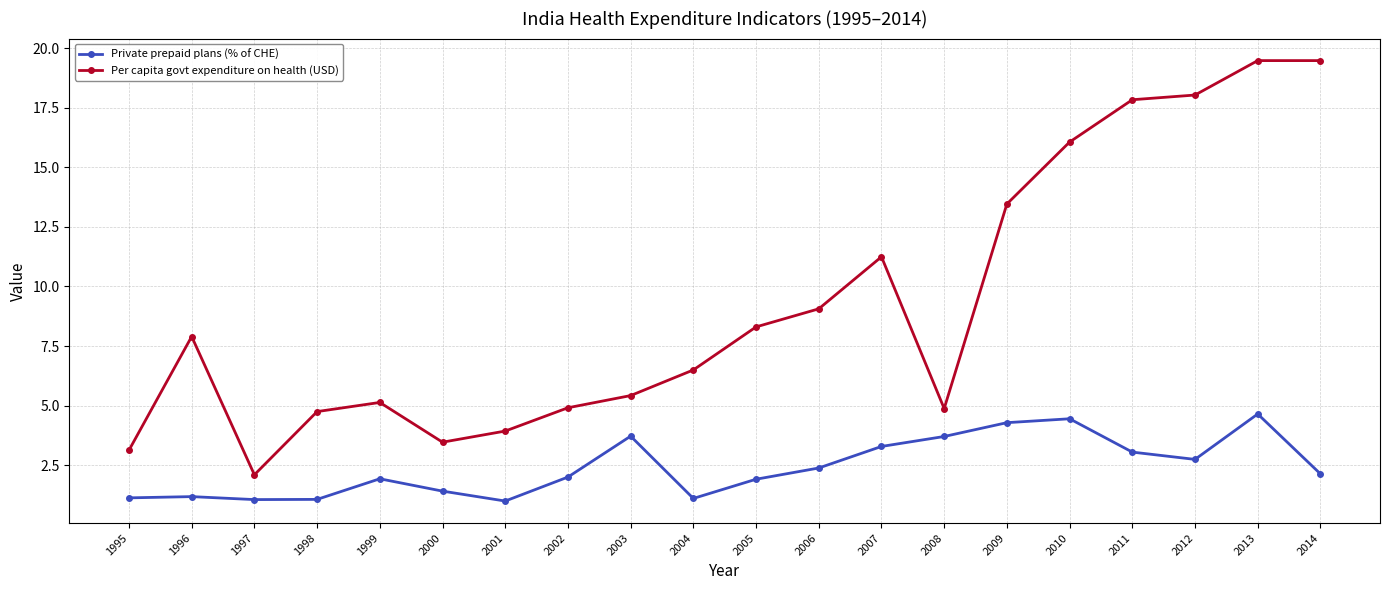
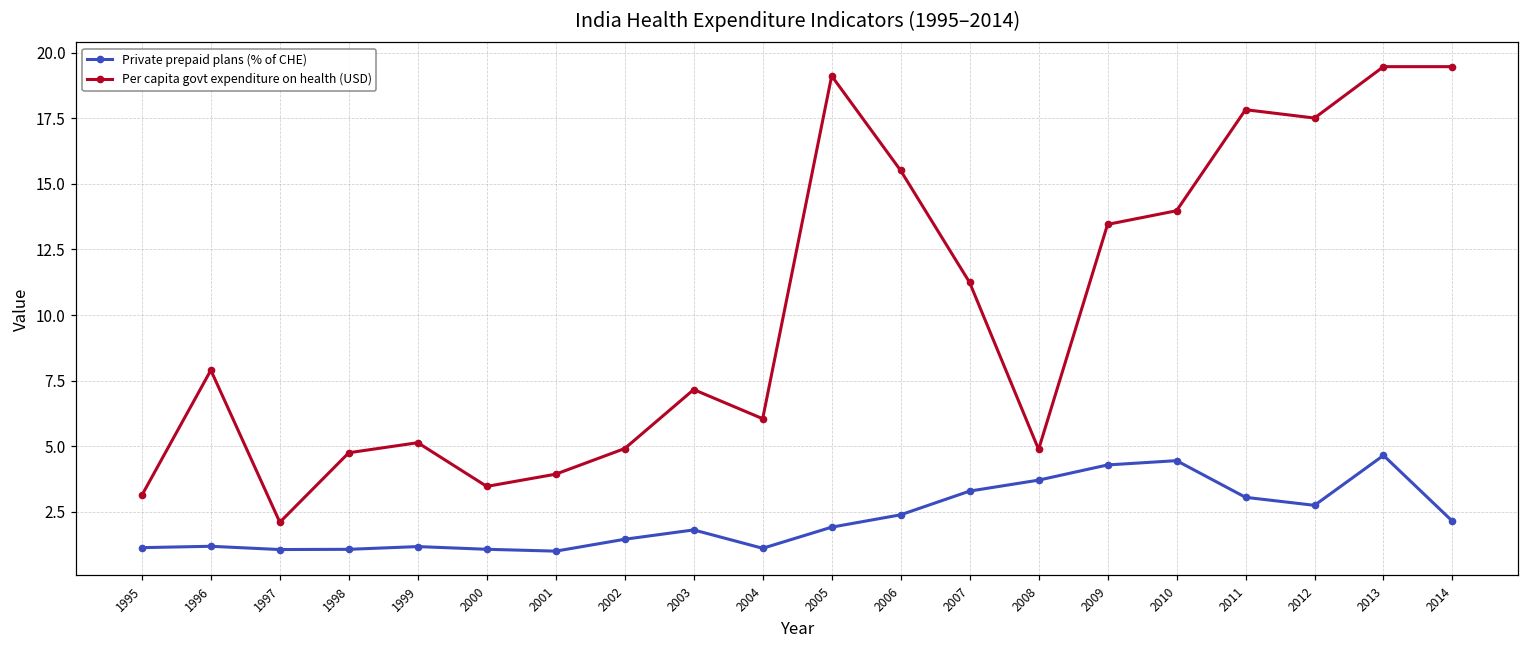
Private prepaid plans (% of CHE), 1999: 1.9 -> 1.2
Private prepaid plans (% of CHE), 2000: 1.4 -> 1.1
Private prepaid plans (% of CHE), 2002: 2.0 -> 1.4
Private prepaid plans (% of CHE), 2003: 3.7 -> 1.8
Per capita govt expenditure on health (USD), 2003: 5.4 -> 7.2
Per capita govt expenditure on health (USD), 2004: 6.5 -> 6.0
Per capita govt expenditure on health (USD), 2005: 8.3 -> 19.1
Per capita govt expenditure on health (USD), 2006: 9.1 -> 15.5
Per capita govt expenditure on health (USD), 2010: 16.1 -> 14.0
Per capita govt expenditure on health (USD), 2012: 18.0 -> 17.5
